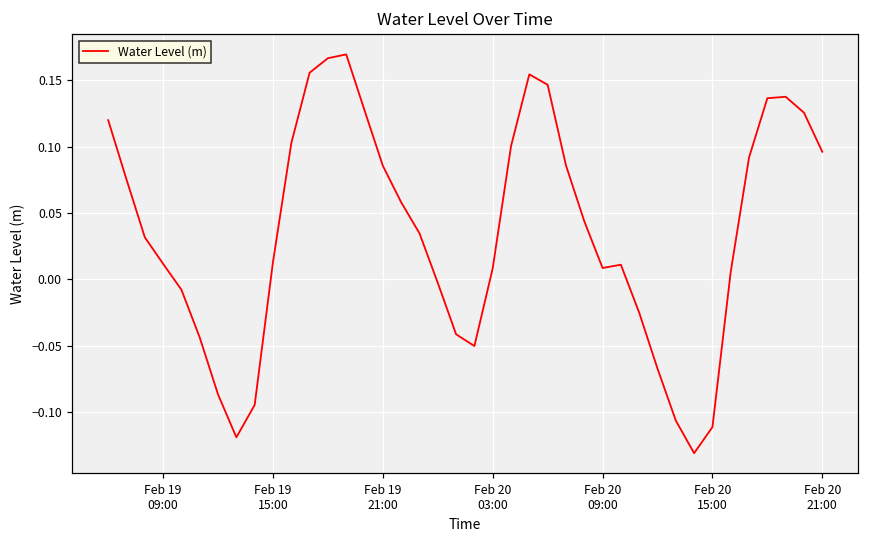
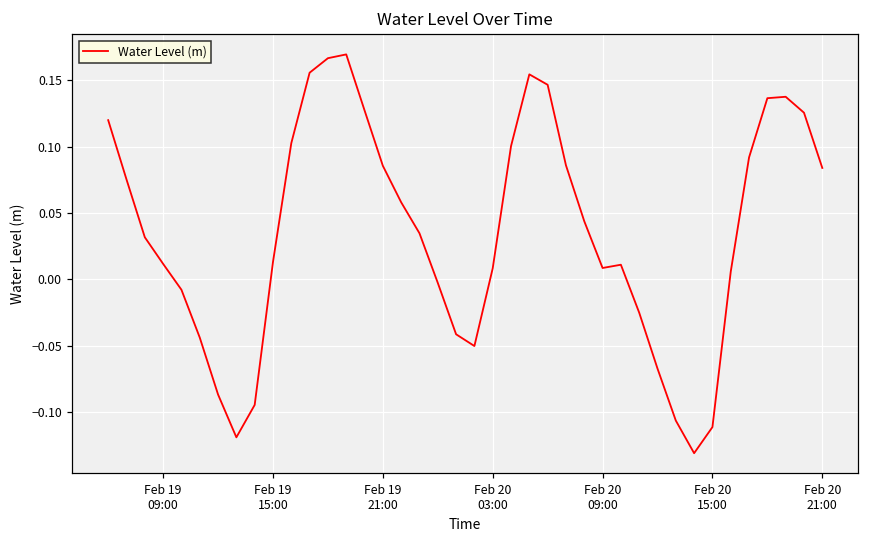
Feb 20 21:00: 0.096 -> 0.084
